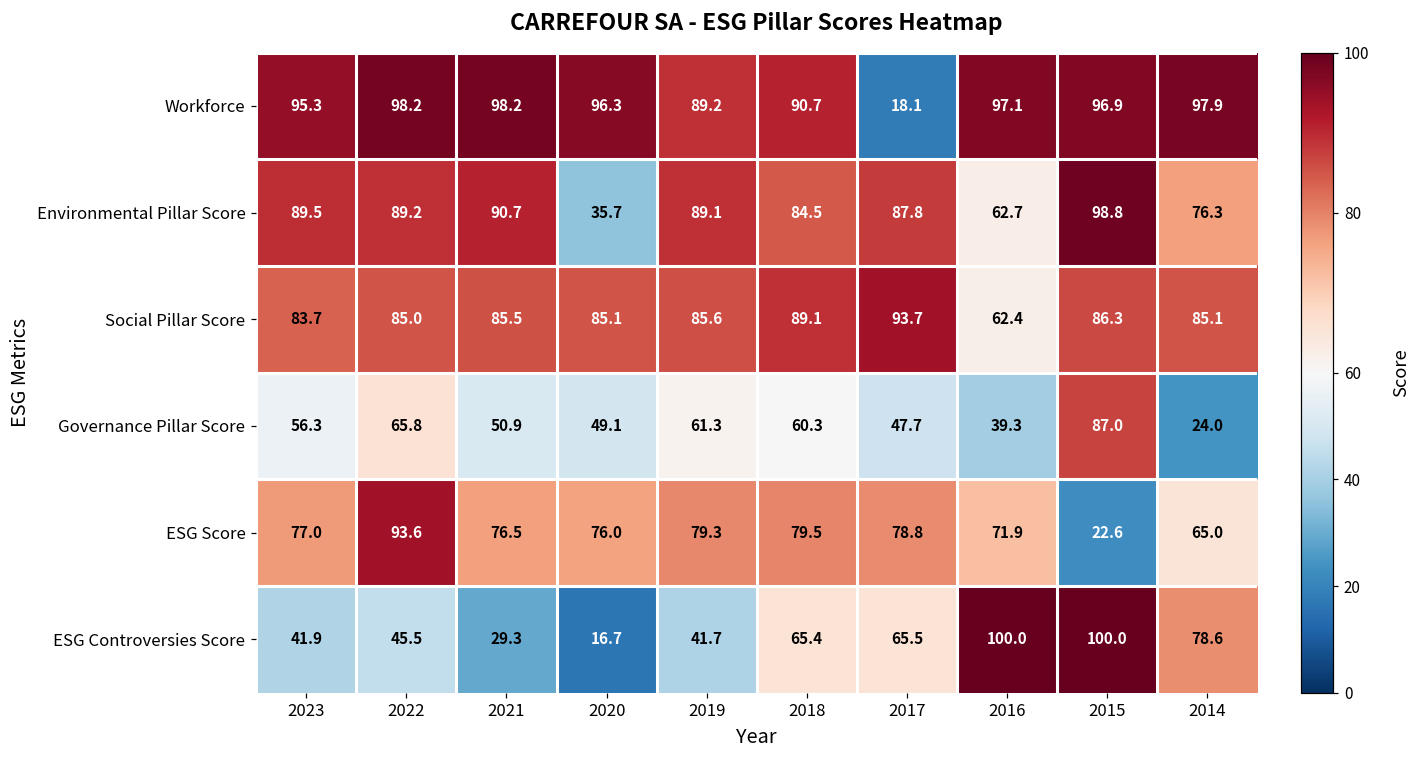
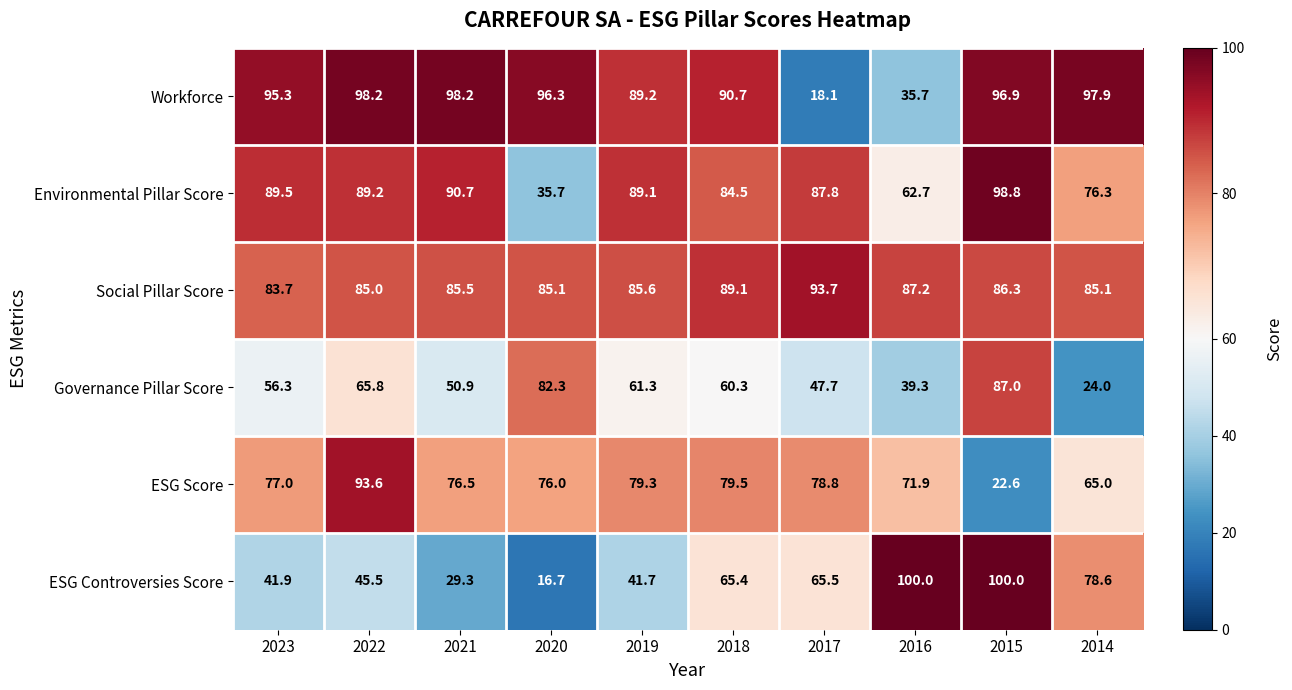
Workforce, 2016: 97.1 -> 35.7
Social Pillar Score, 2016: 62.4 -> 87.2
Governance Pillar Score, 2020: 49.1 -> 82.3
